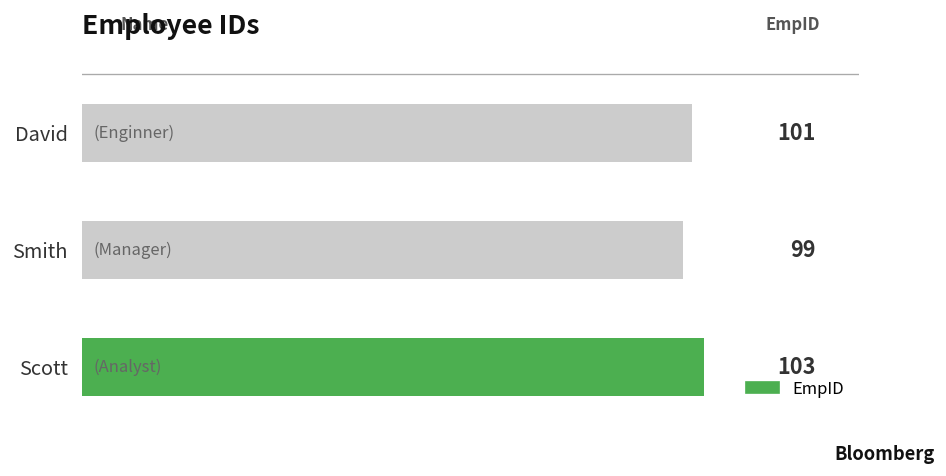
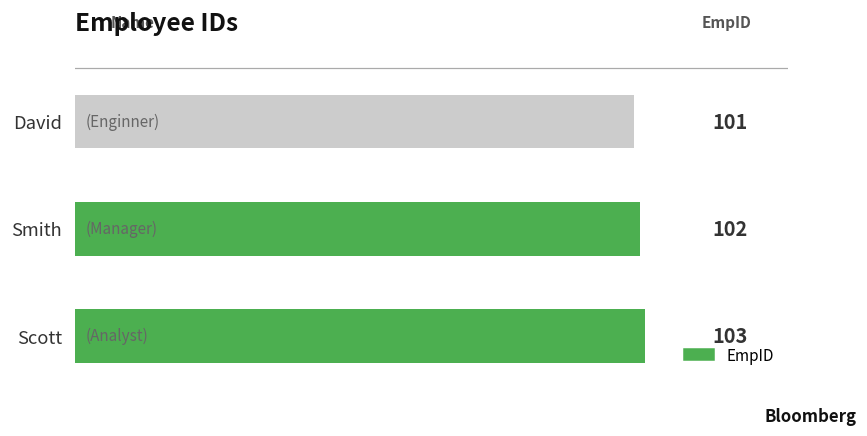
Smith: 99 -> 102
